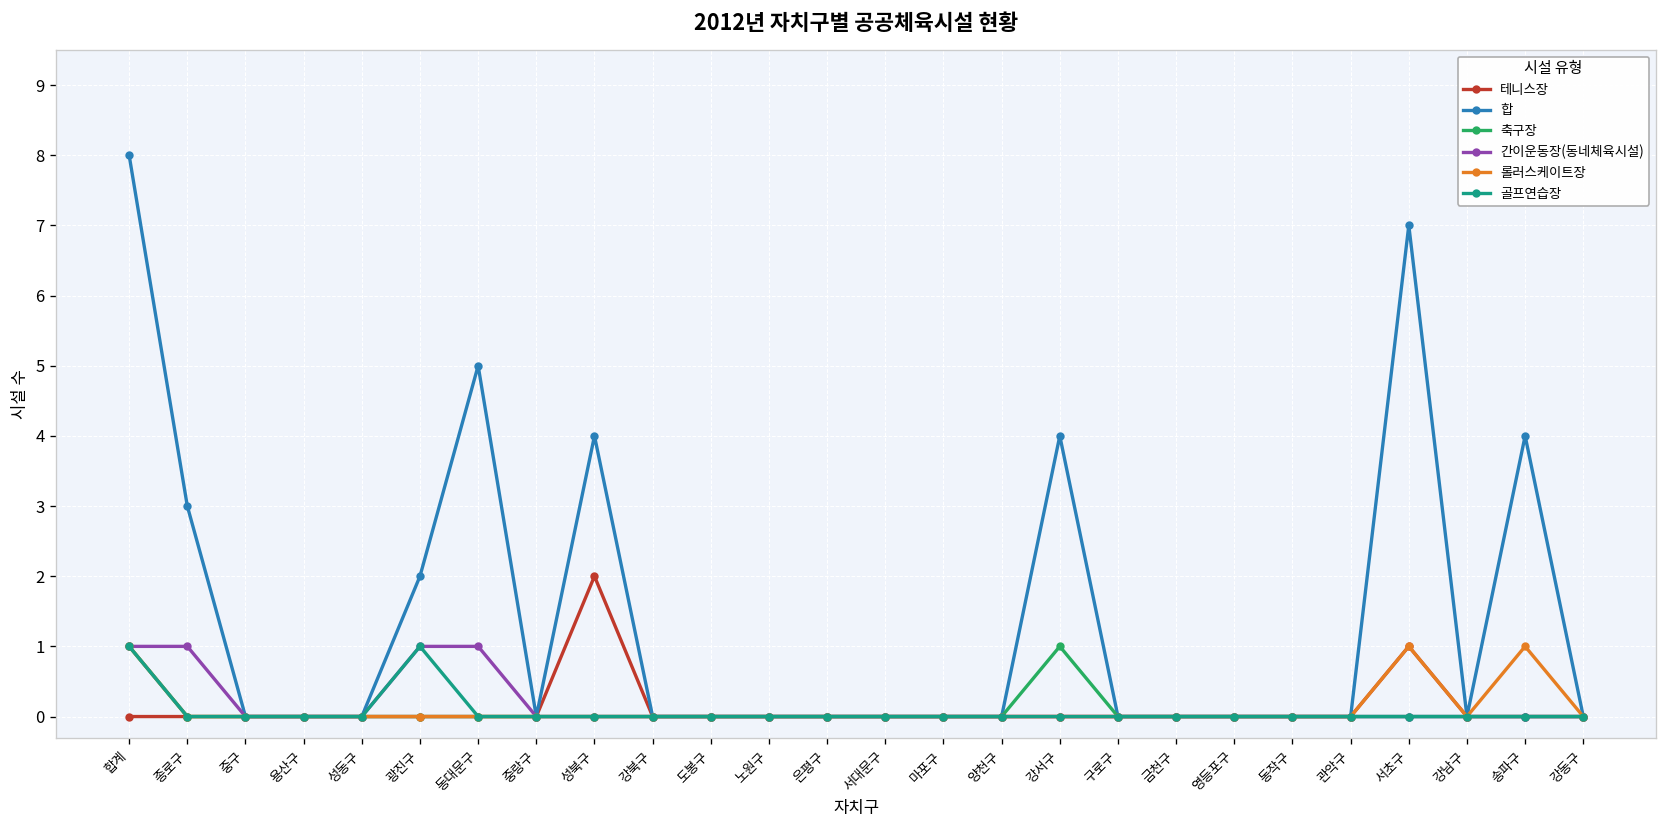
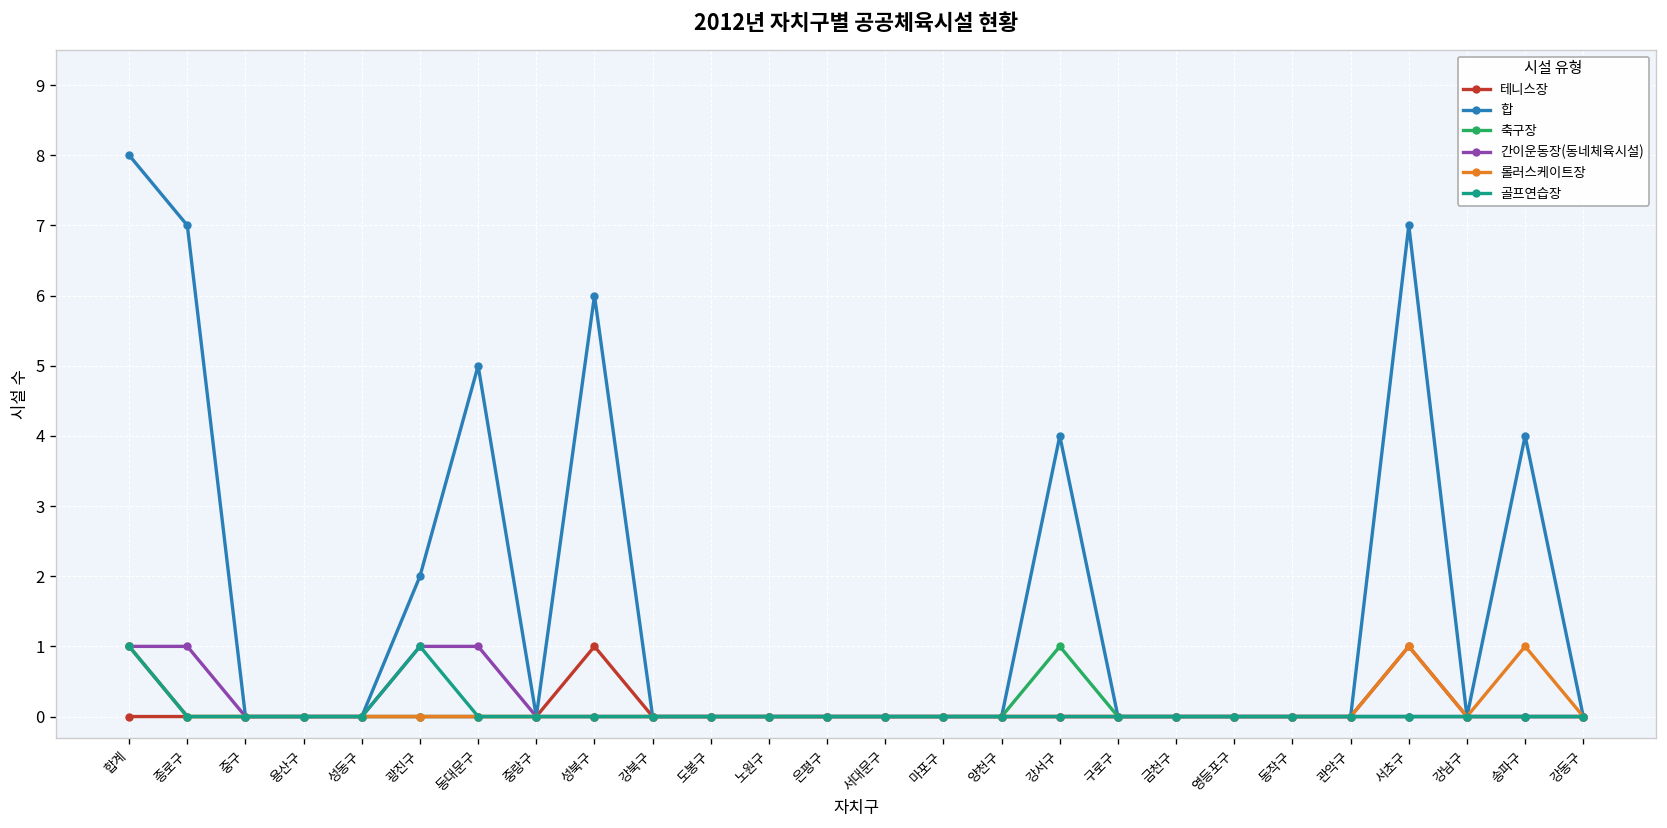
합, 종로구: 3 -> 7
테니스장, 성북구: 2 -> 1
합, 성북구: 4 -> 6
